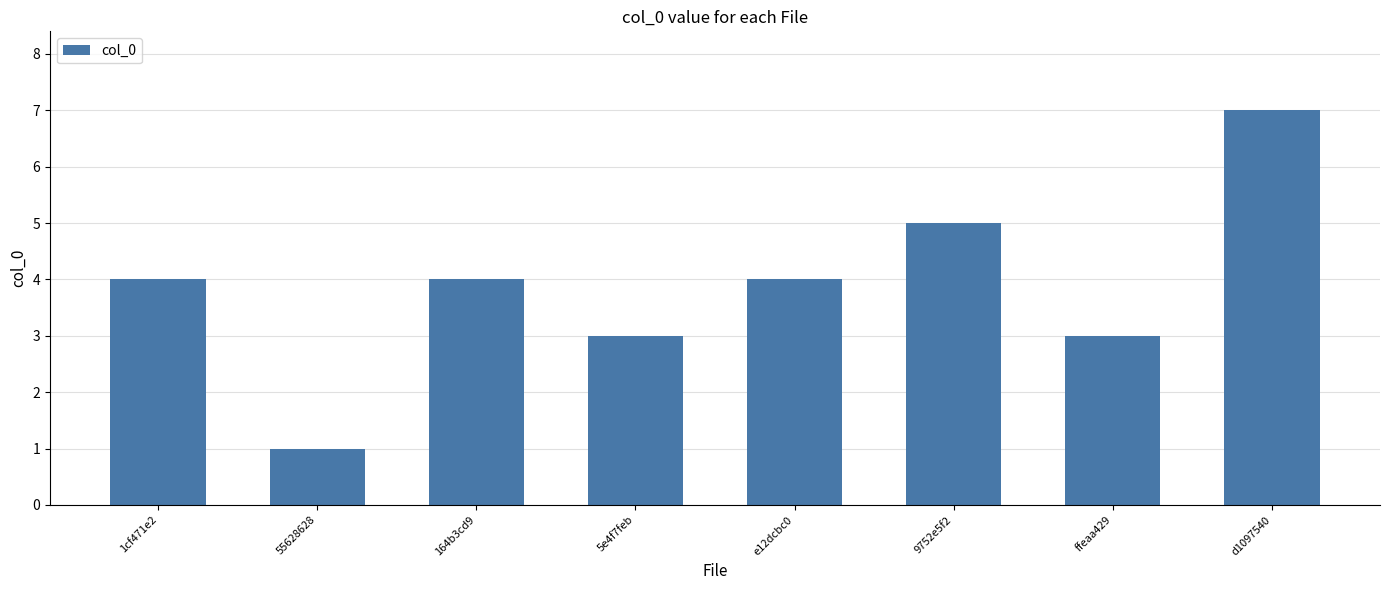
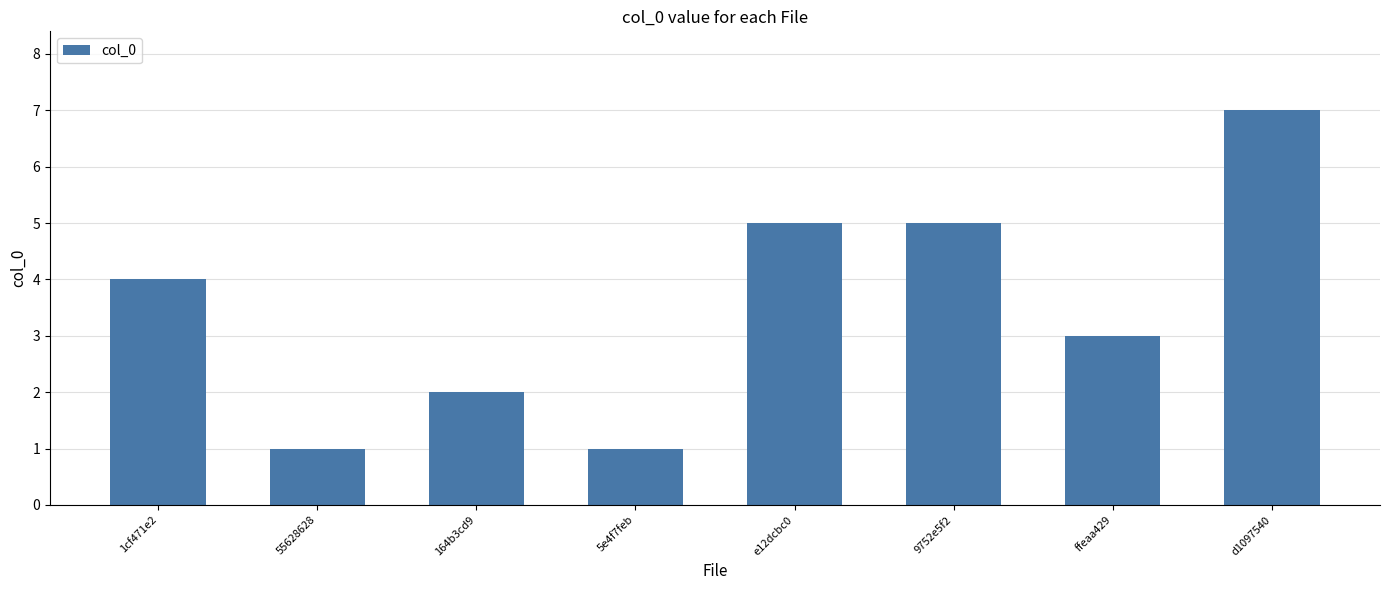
164b3cd9: 4 -> 2
5e4f7feb: 3 -> 1
e12dcbc0: 4 -> 5
